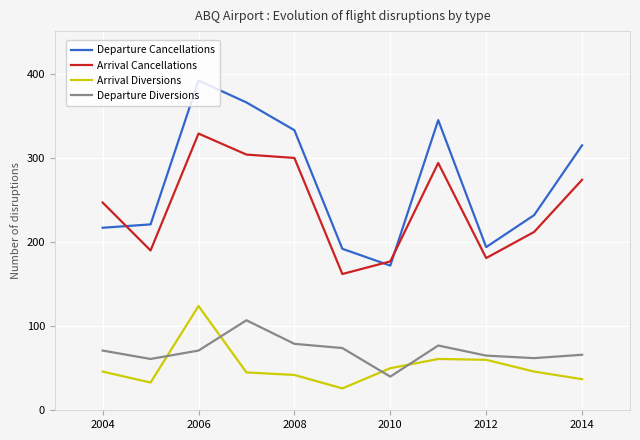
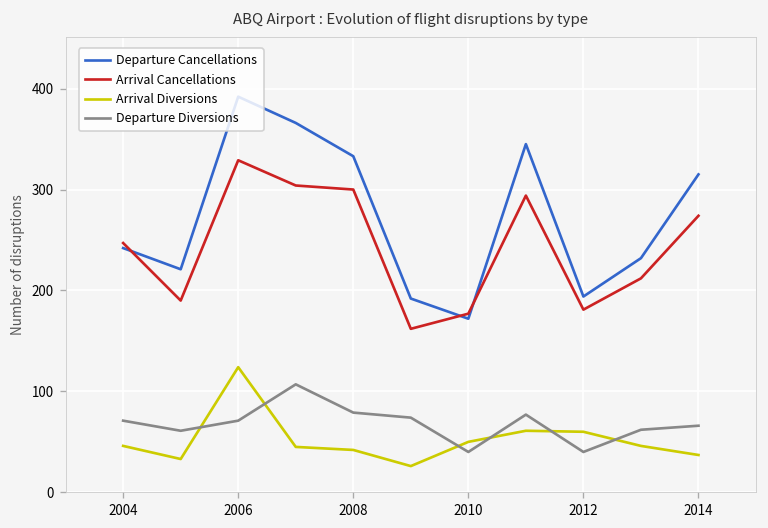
Departure Cancellations, 2004: 220 -> 240
Departure Diversions, 2012: 70 -> 40
